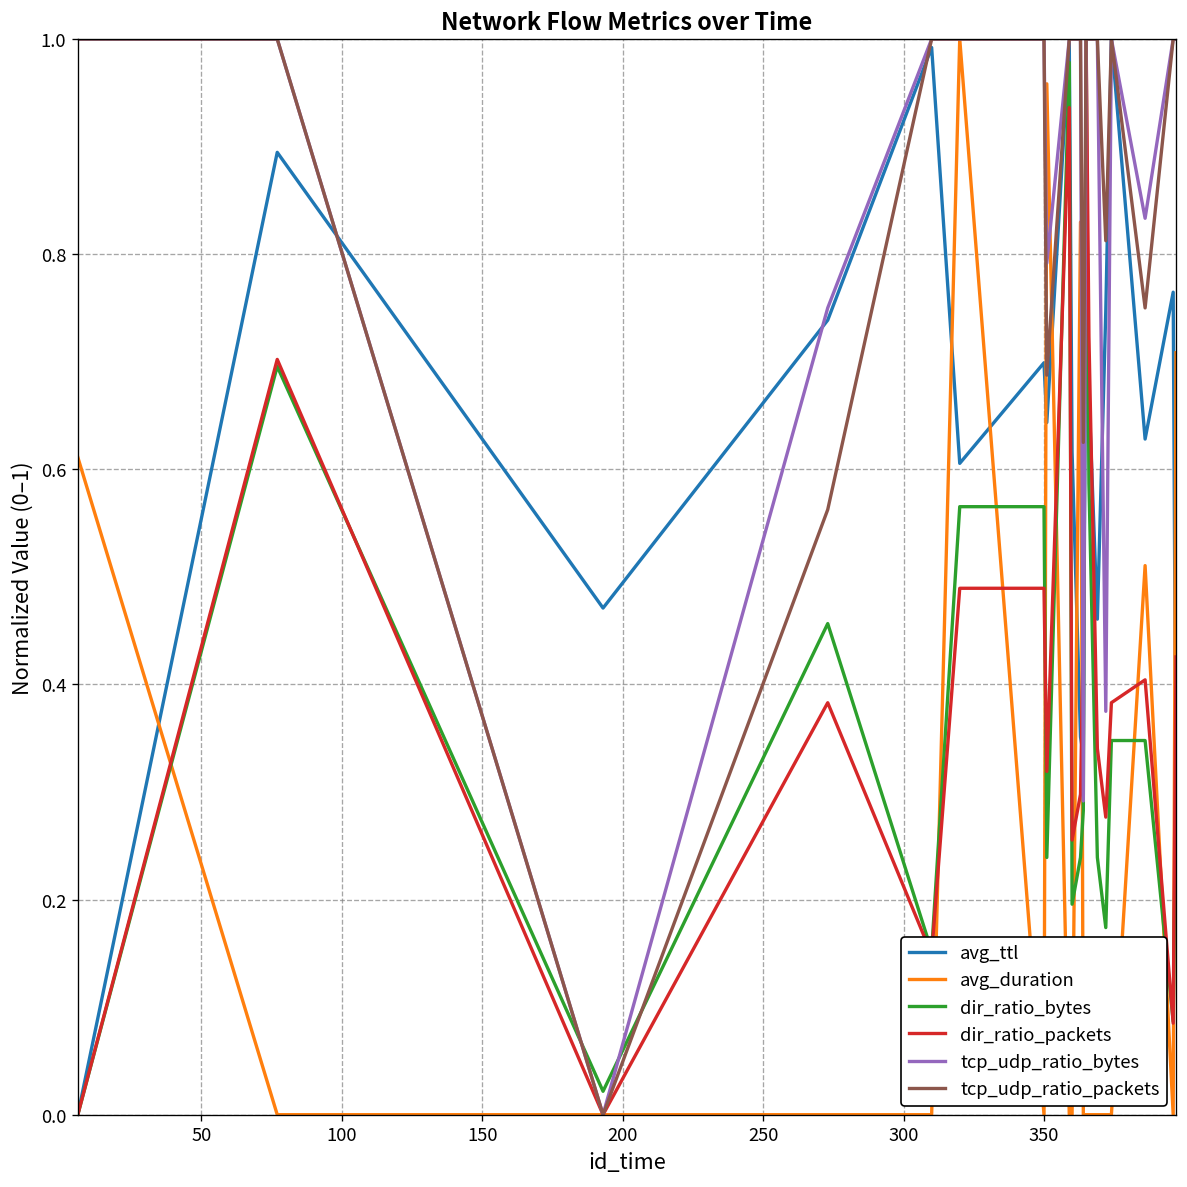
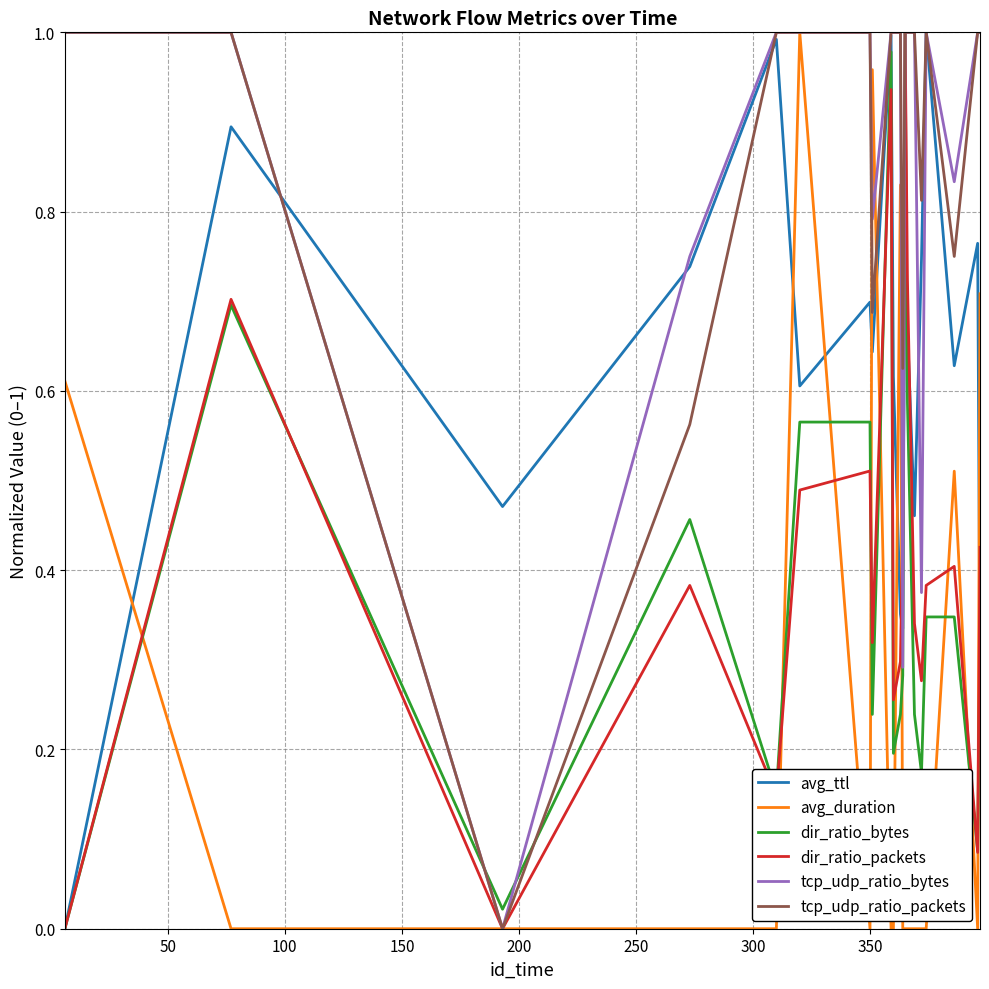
dir_ratio_packets, 350: 0.49 -> 0.51
